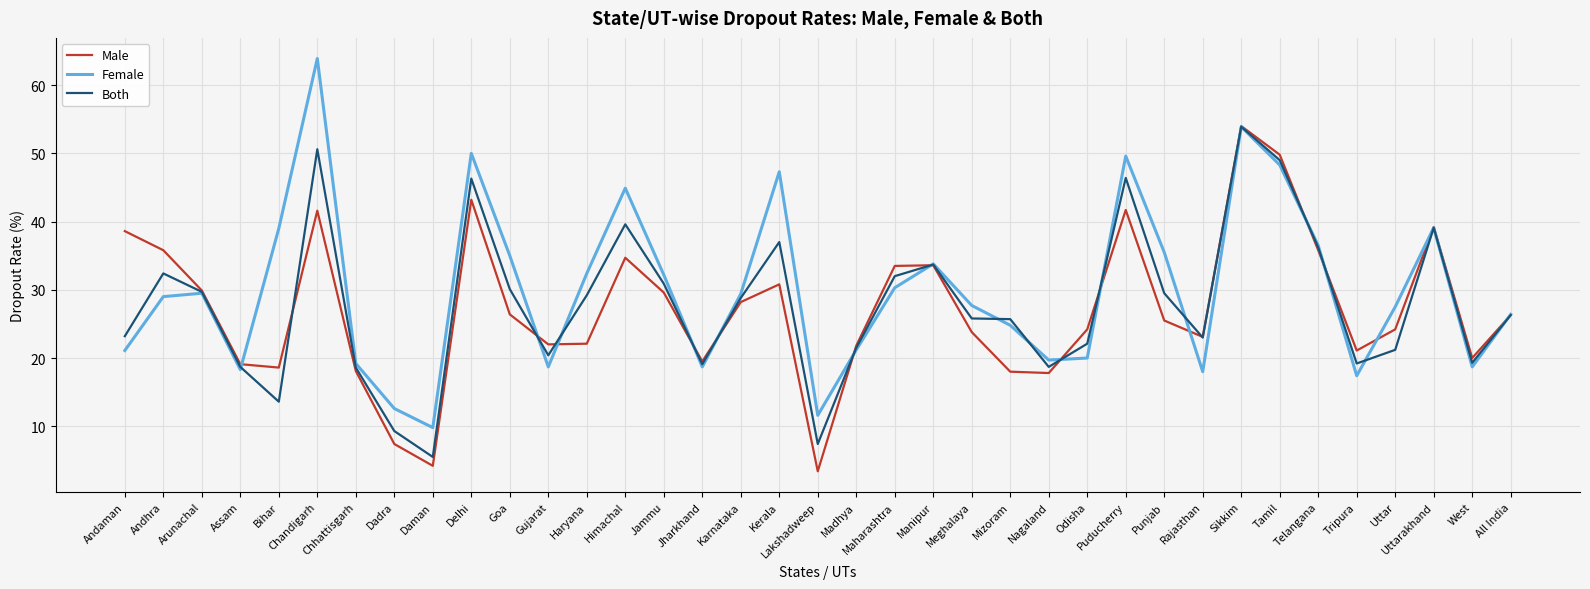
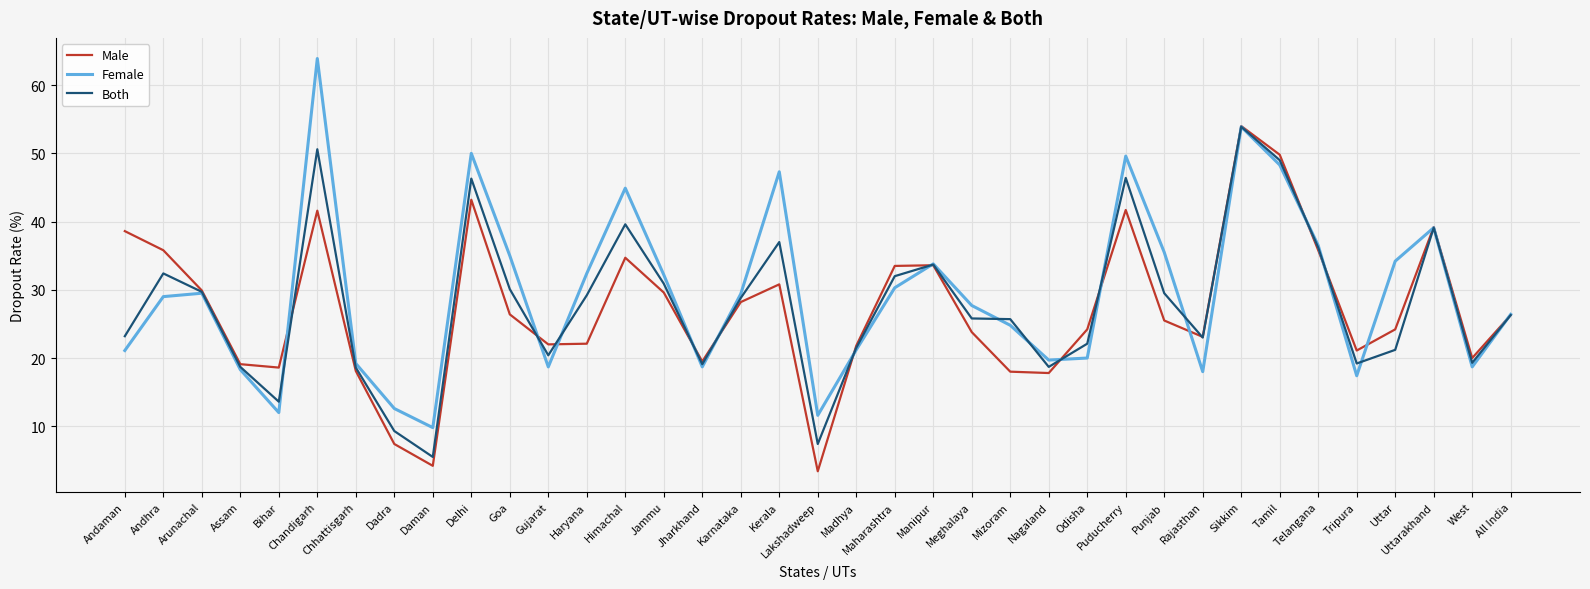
Female, Bihar: 39 -> 12
Female, Uttar: 28 -> 34
